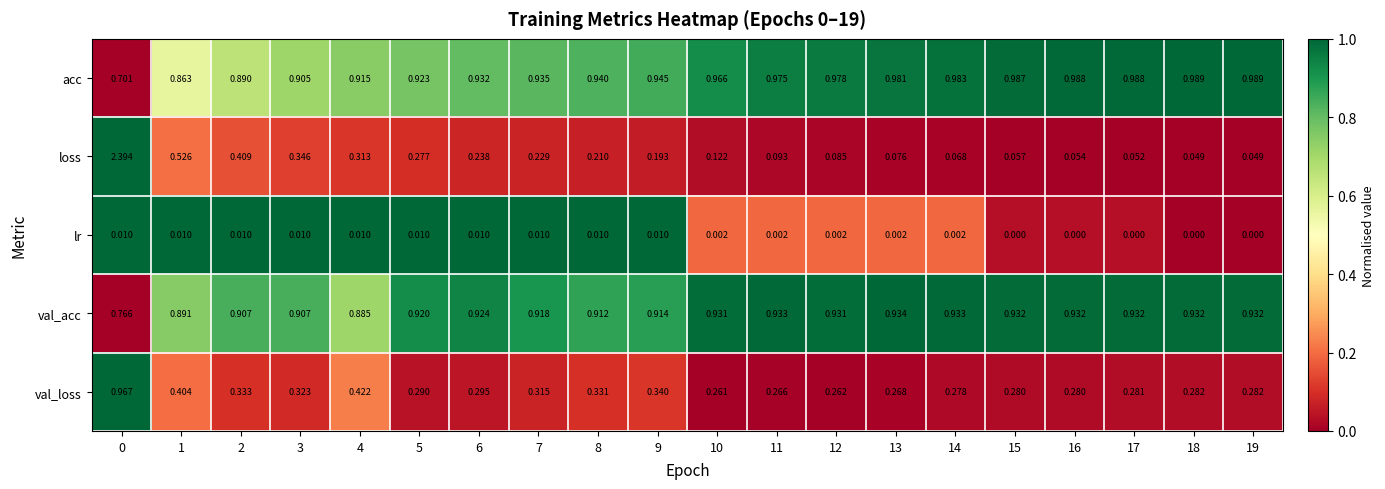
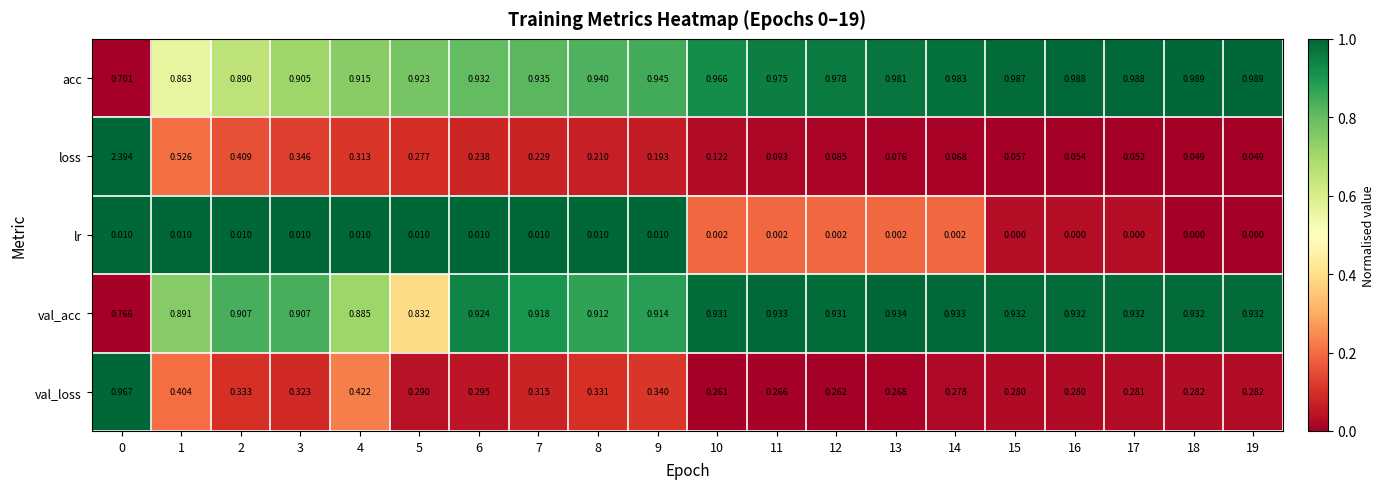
val_acc, 5: 0.920 -> 0.832
